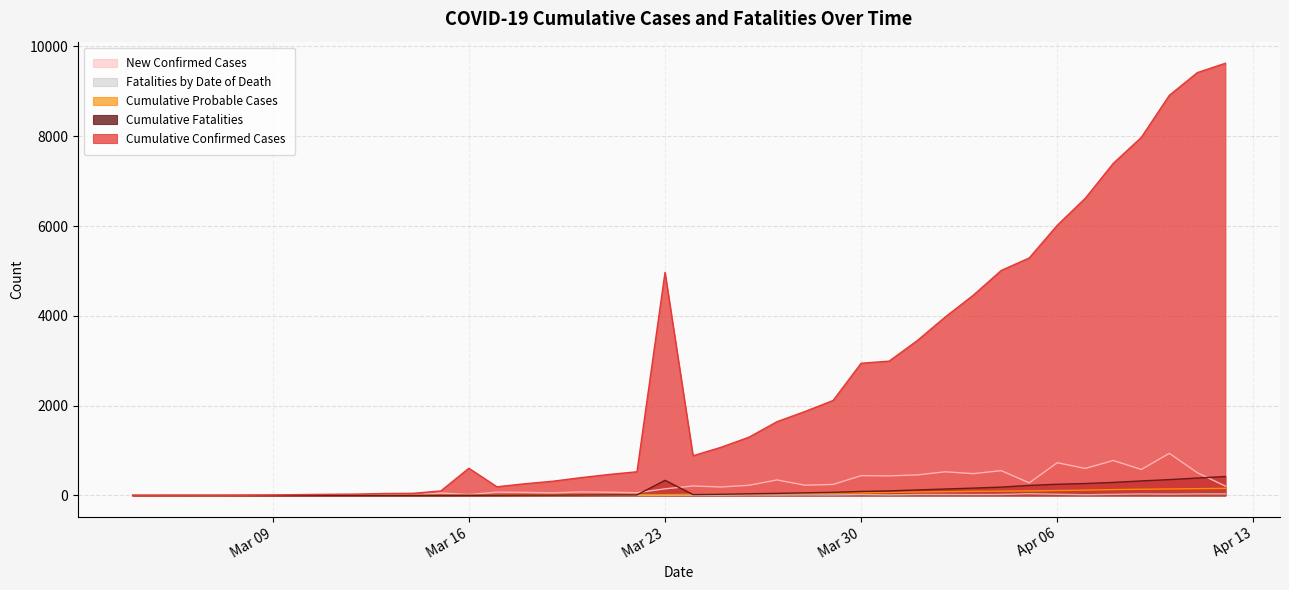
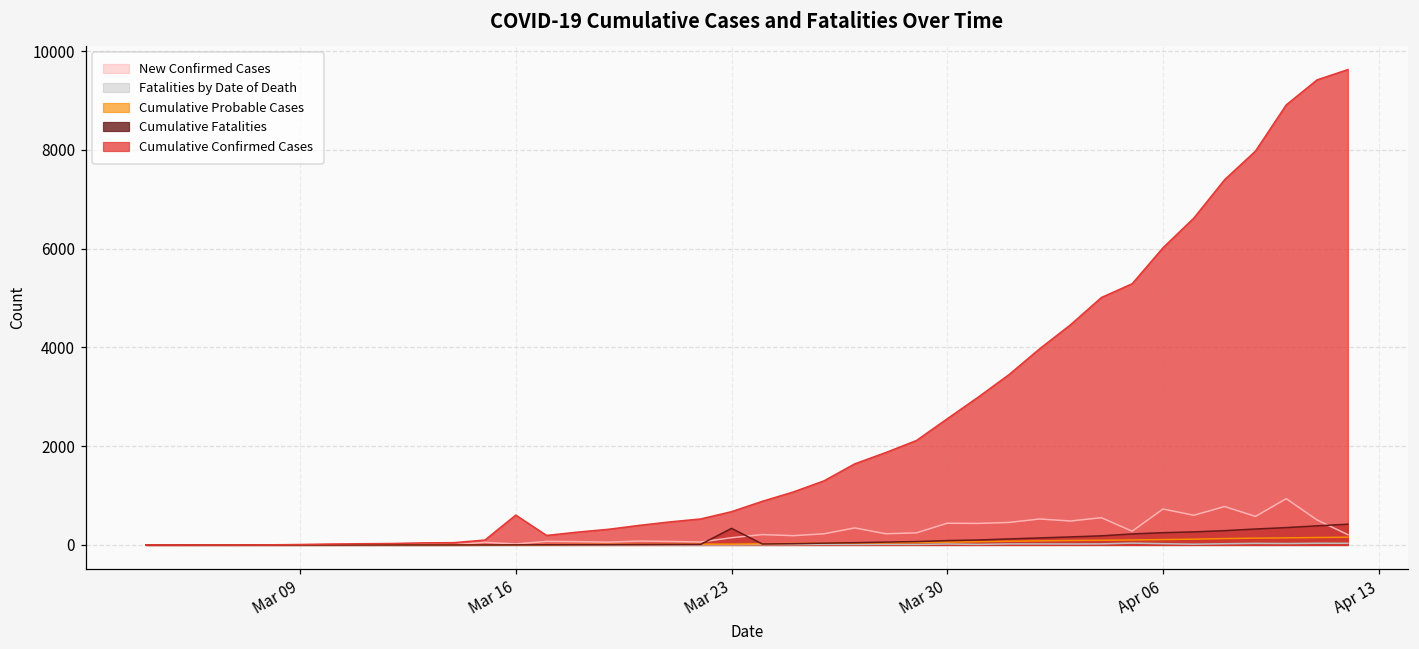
Cumulative Confirmed Cases, Mar 23: 5000 -> 700
Cumulative Confirmed Cases, Mar 30: 2900 -> 2600
